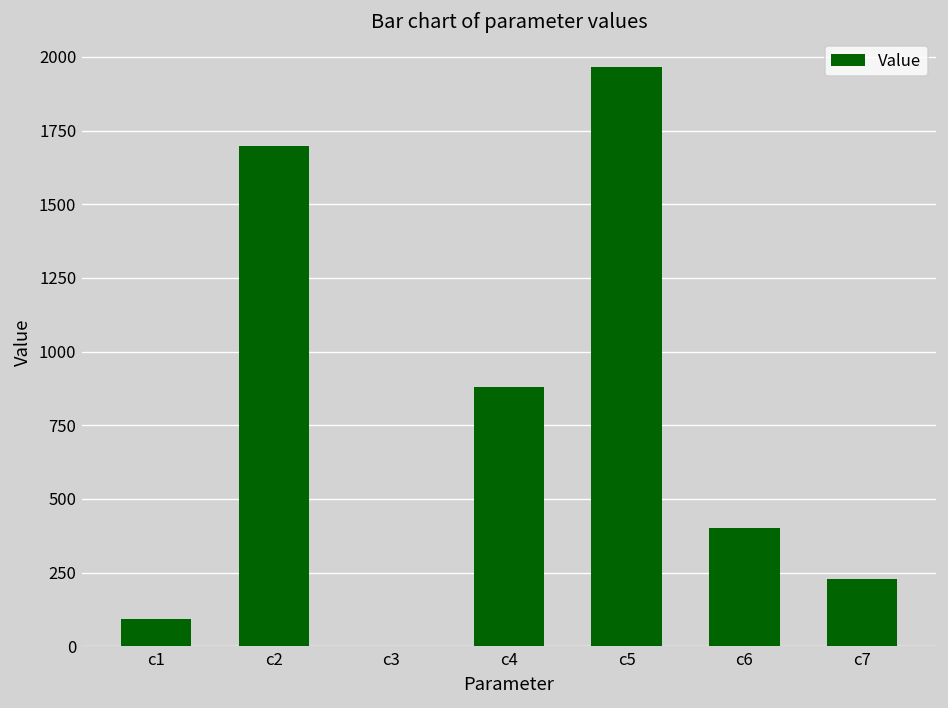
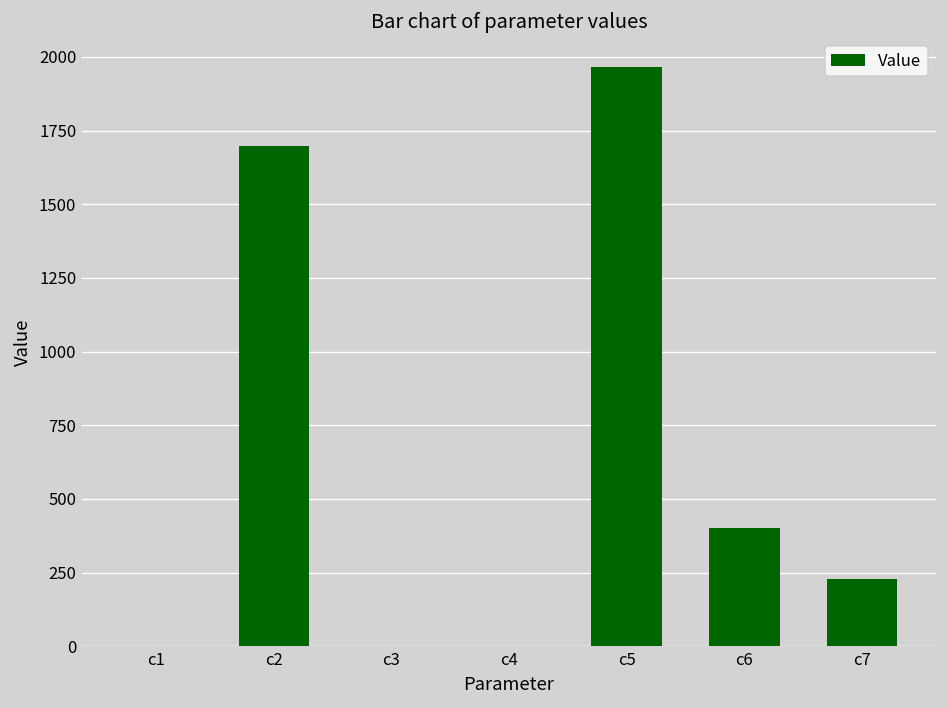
c1: 90 -> 0
c4: 880 -> 0
